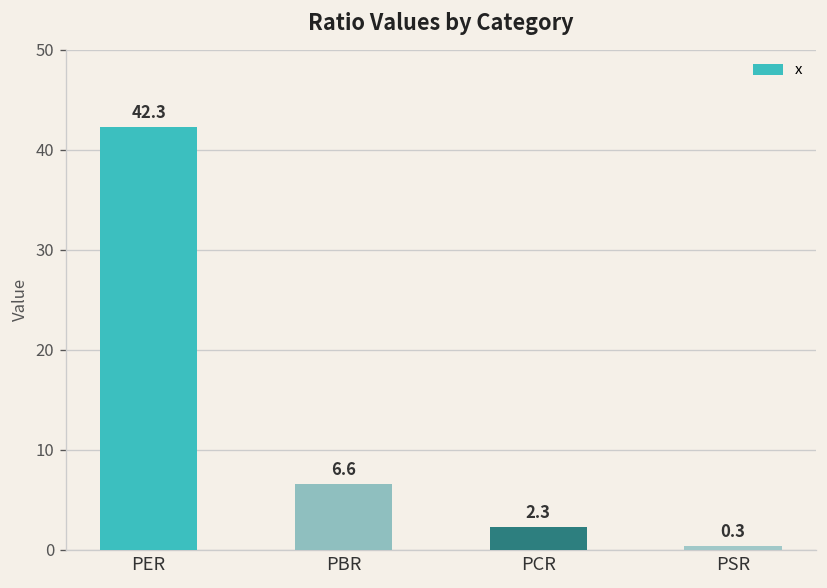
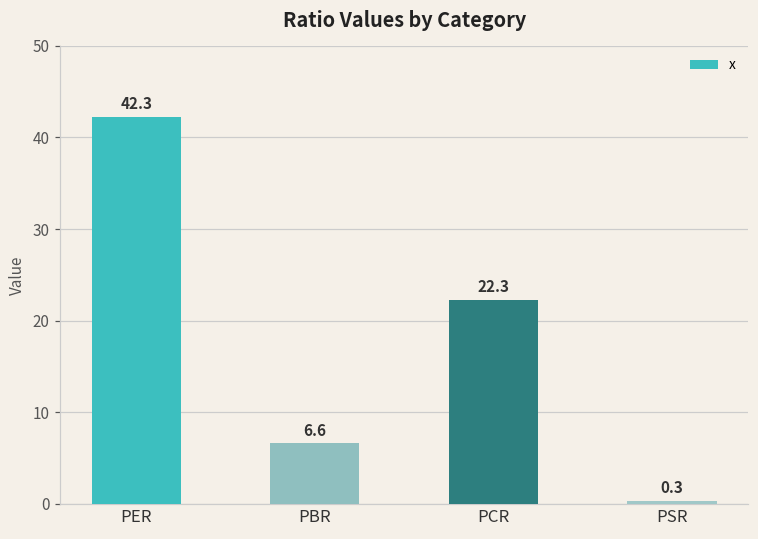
PCR: 2.3 -> 22.3
